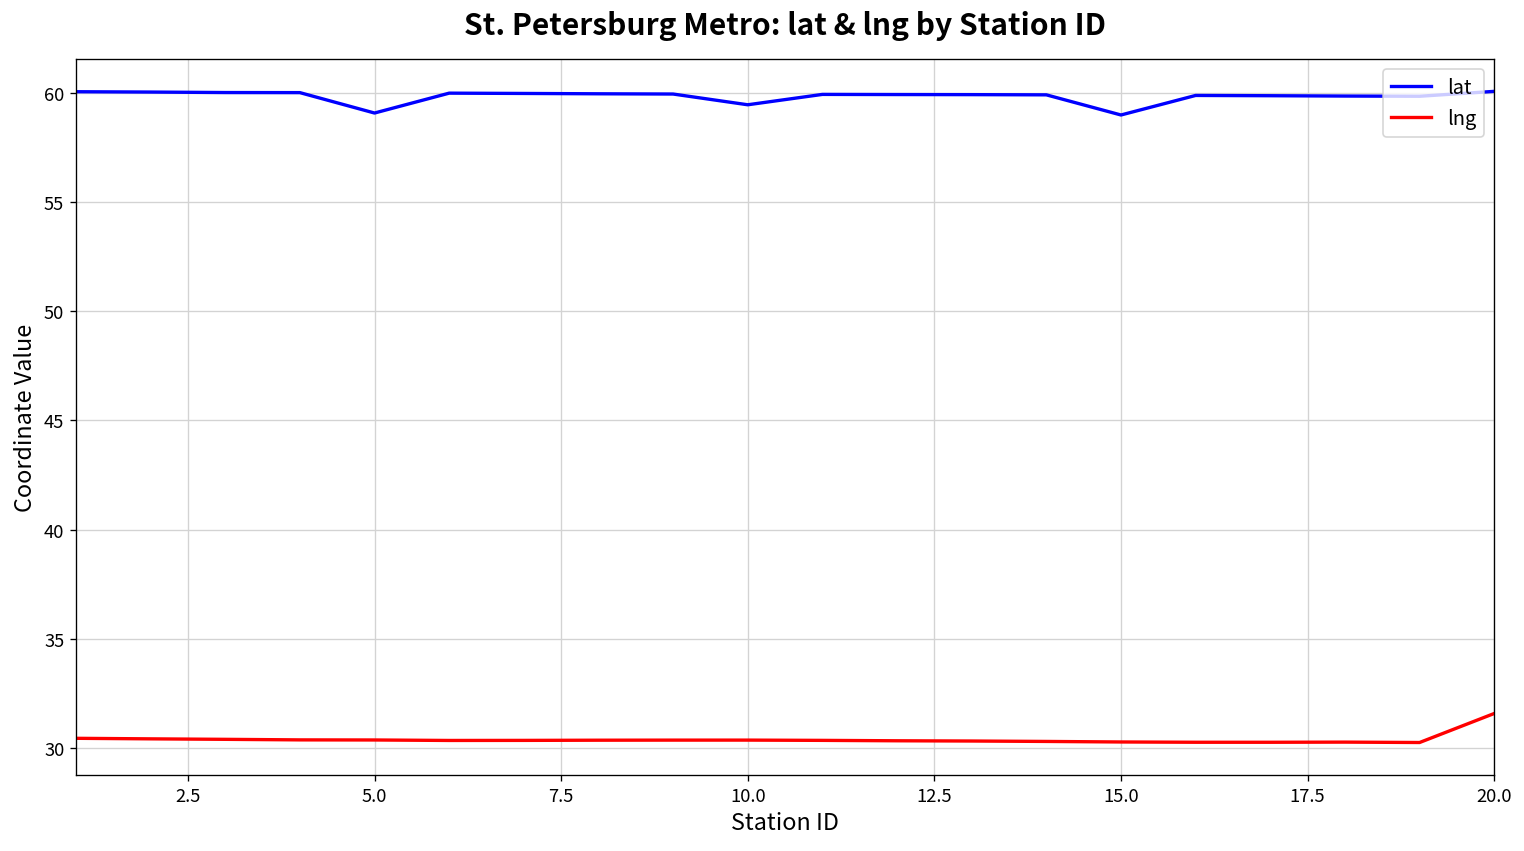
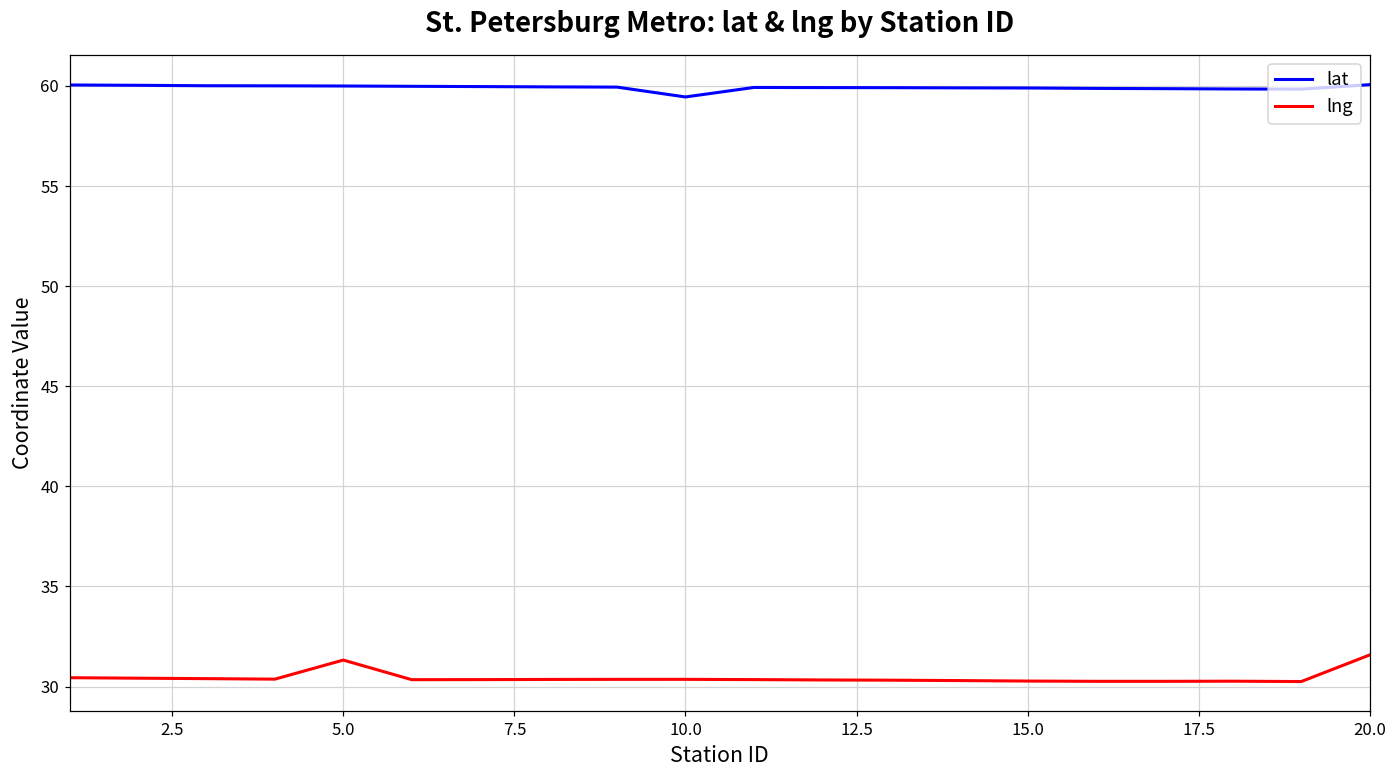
lat, 5.0: 59.1 -> 60.0
lng, 5.0: 30.4 -> 31.3
lat, 15.0: 59.0 -> 59.9
